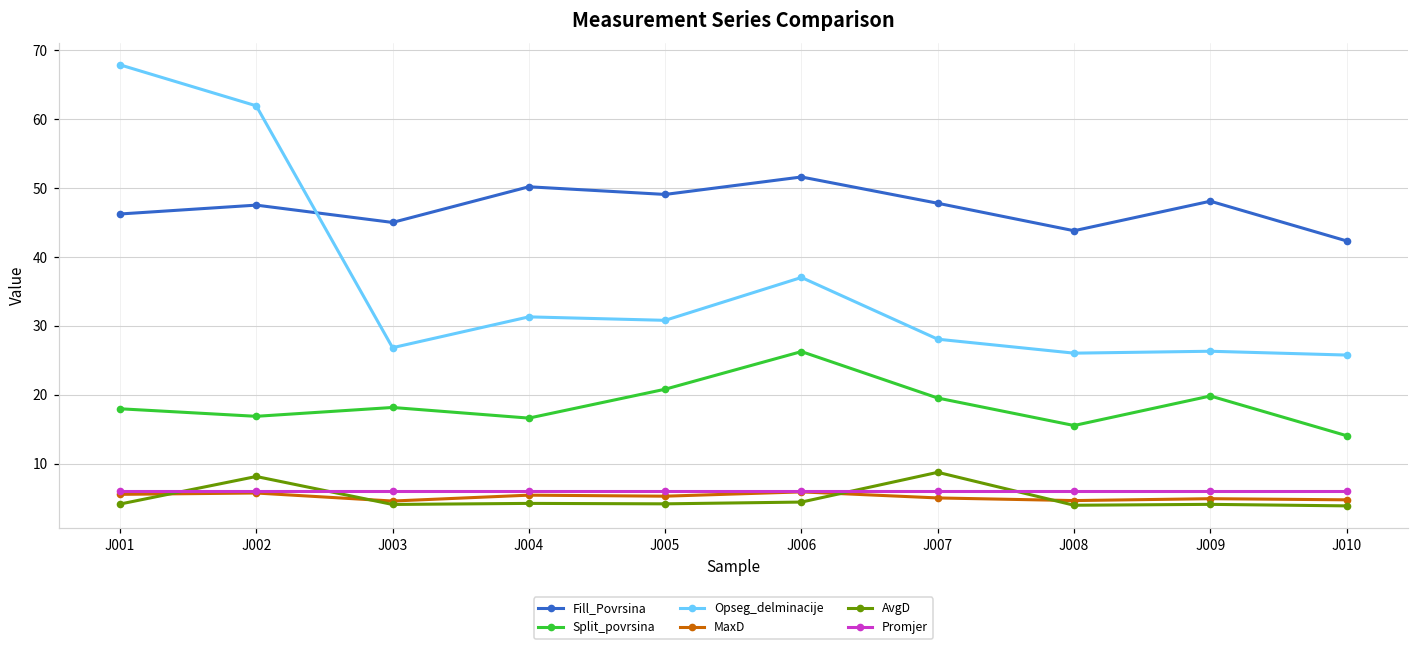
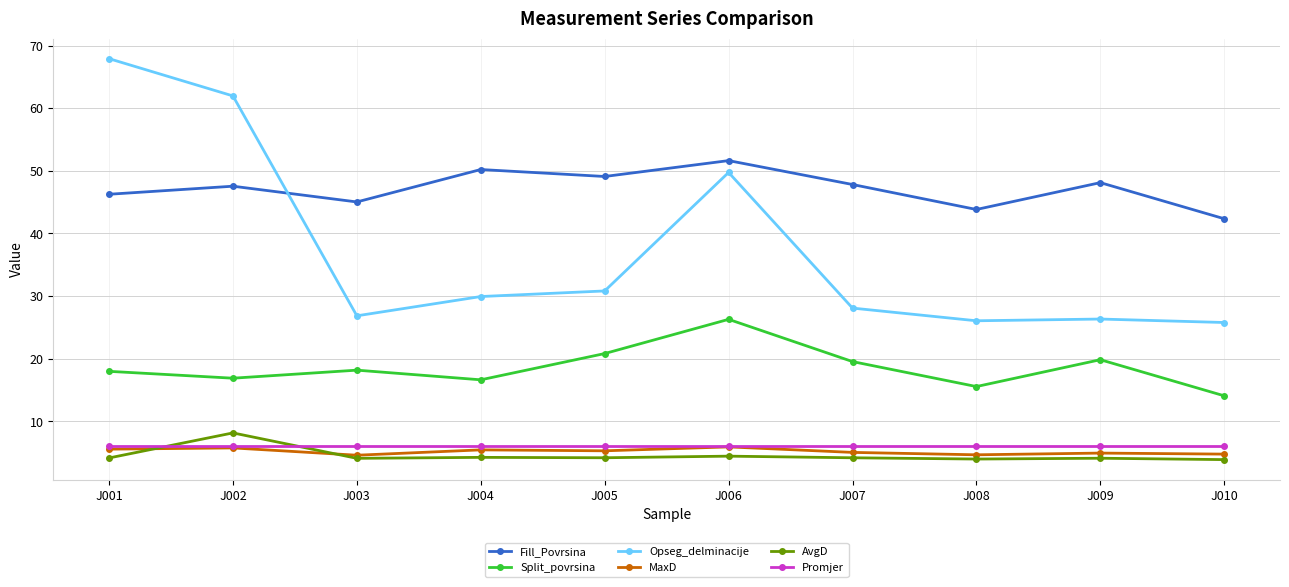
Opseg_delminacije, J004: 31 -> 30
Opseg_delminacije, J006: 37 -> 50
AvgD, J007: 9 -> 4
